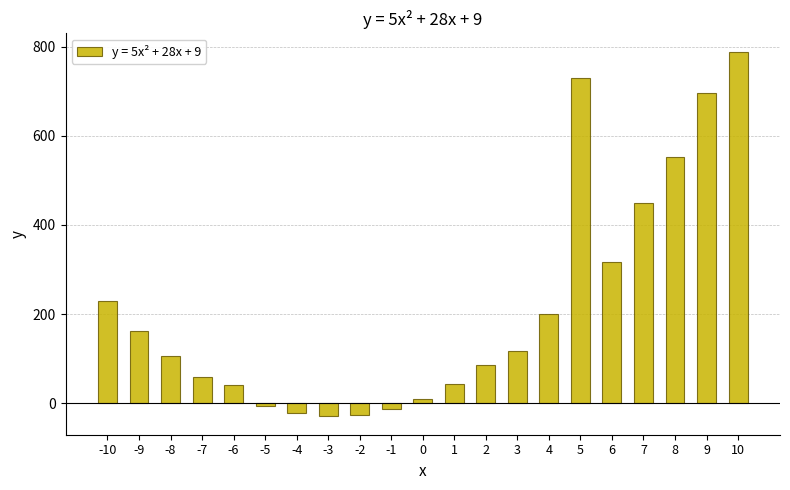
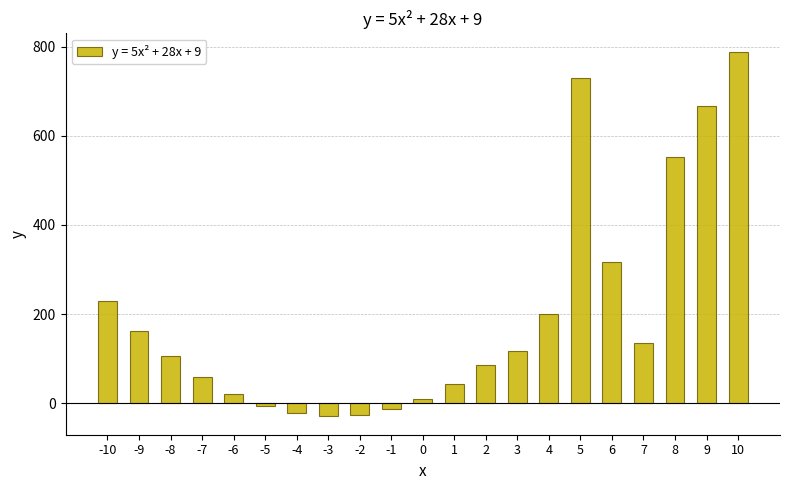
-6: 40 -> 20
7: 450 -> 140
9: 700 -> 670
